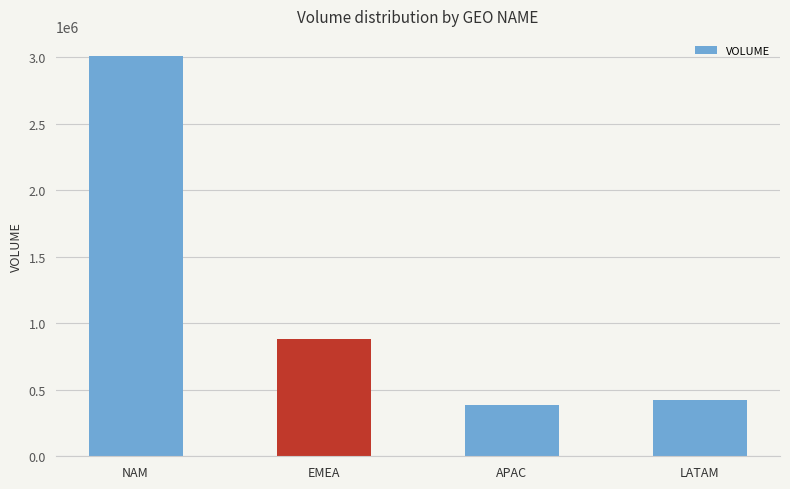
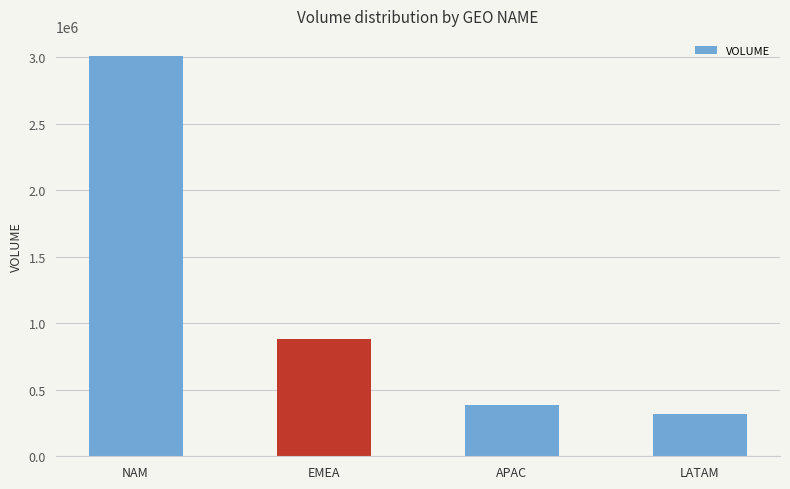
LATAM: 430000 -> 320000
